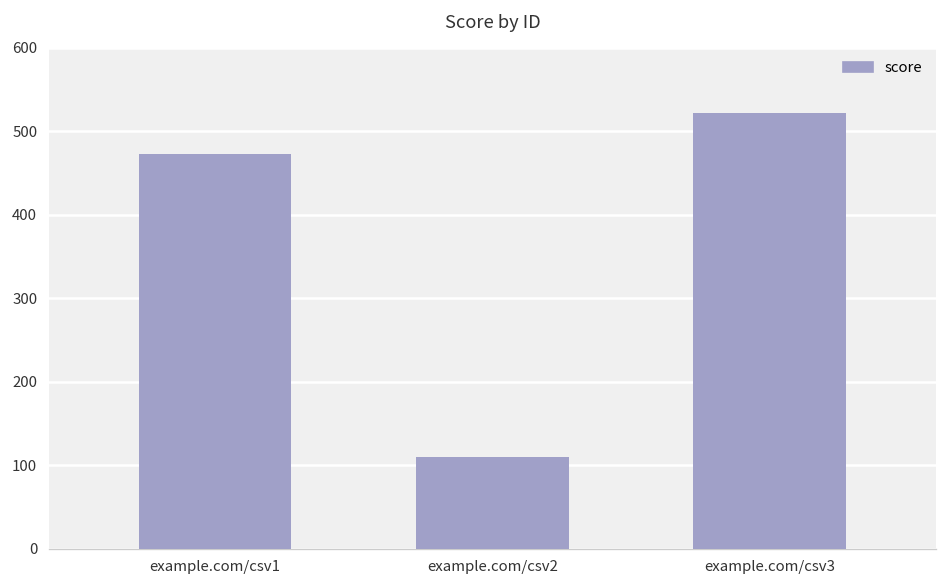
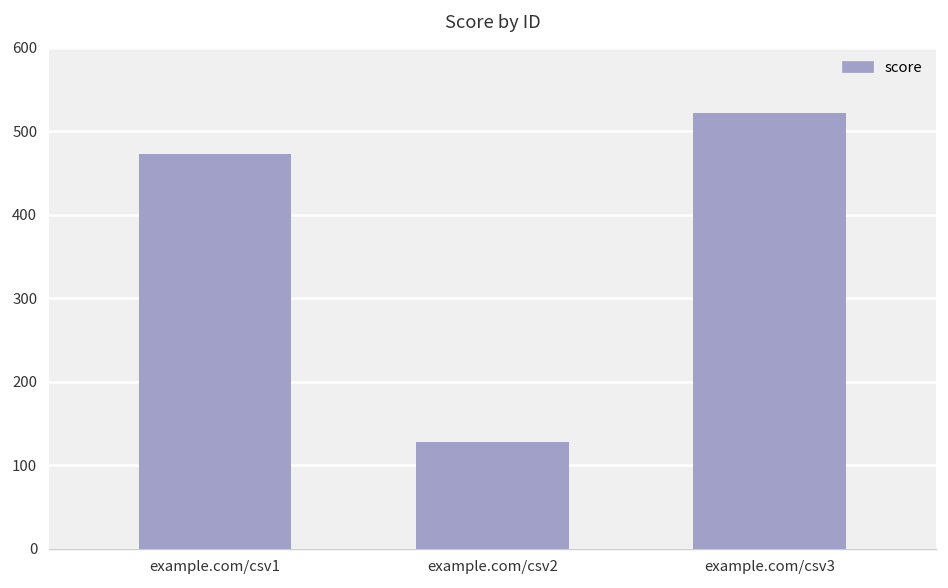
example.com/csv2: 110 -> 130
